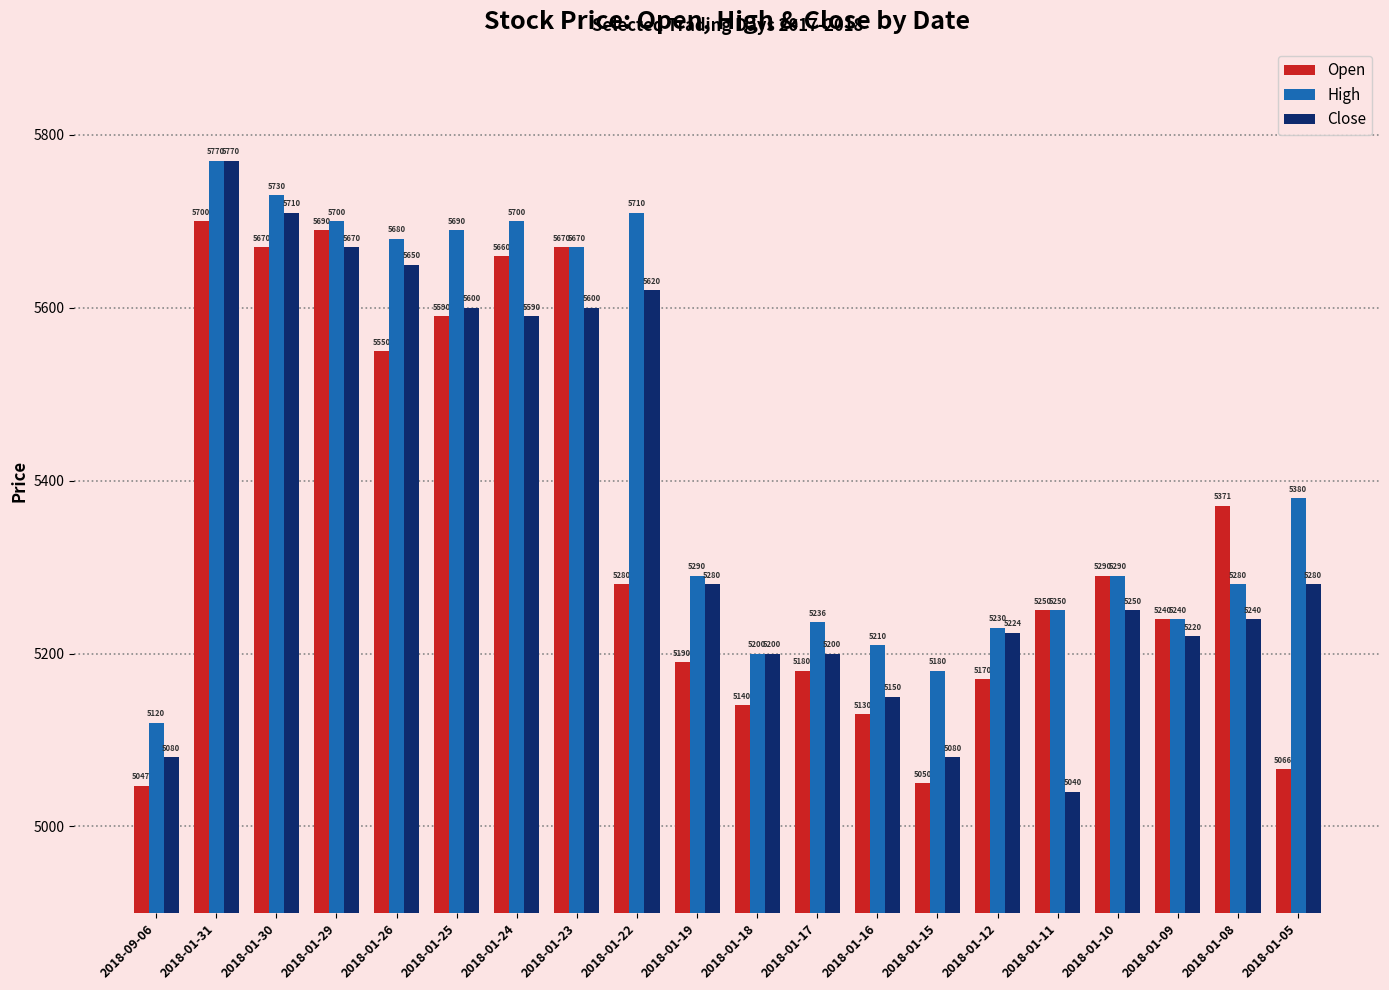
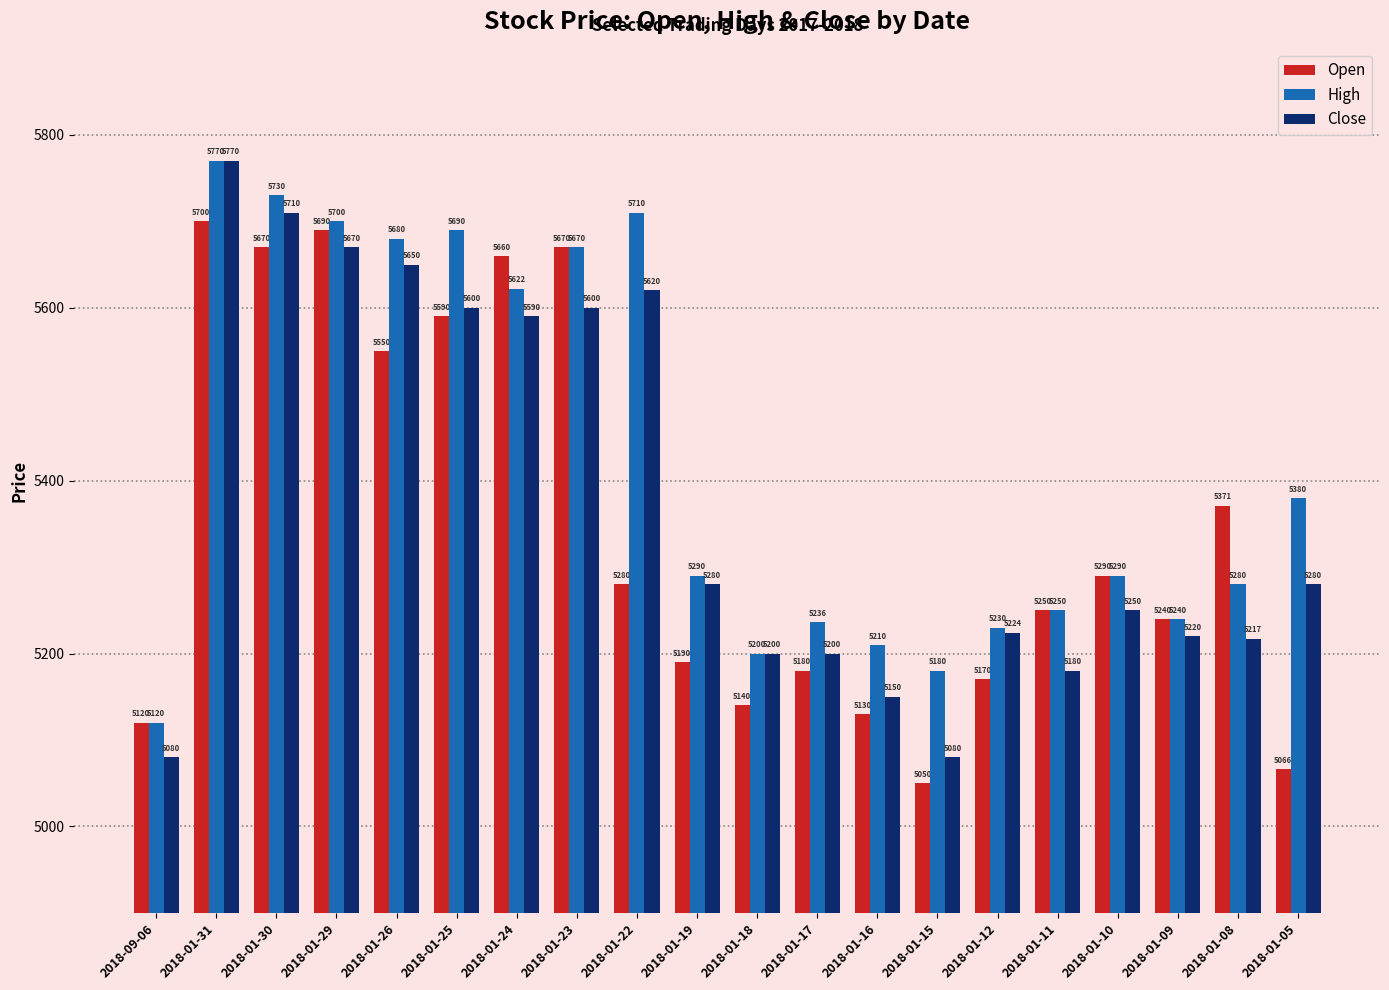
Open, 2018-09-06: 5047 -> 5120
High, 2018-01-24: 5700 -> 5622
Close, 2018-01-11: 5040 -> 5180
Close, 2018-01-08: 5240 -> 5217
